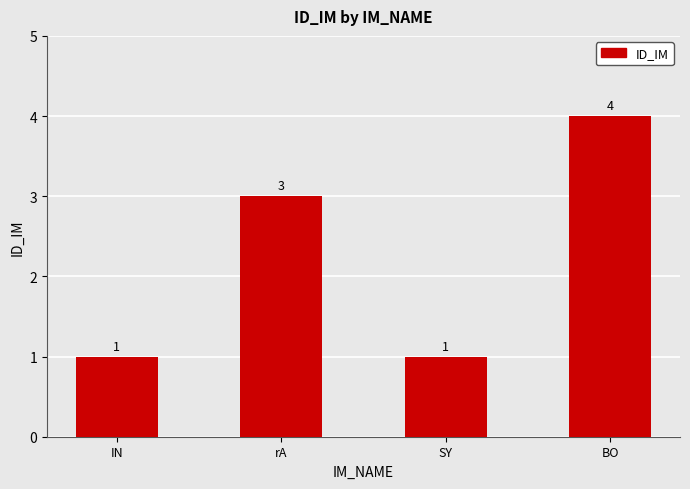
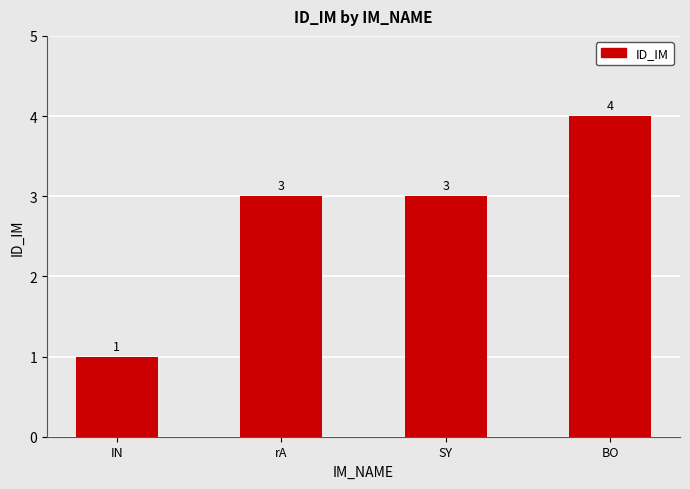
SY: 1 -> 3
